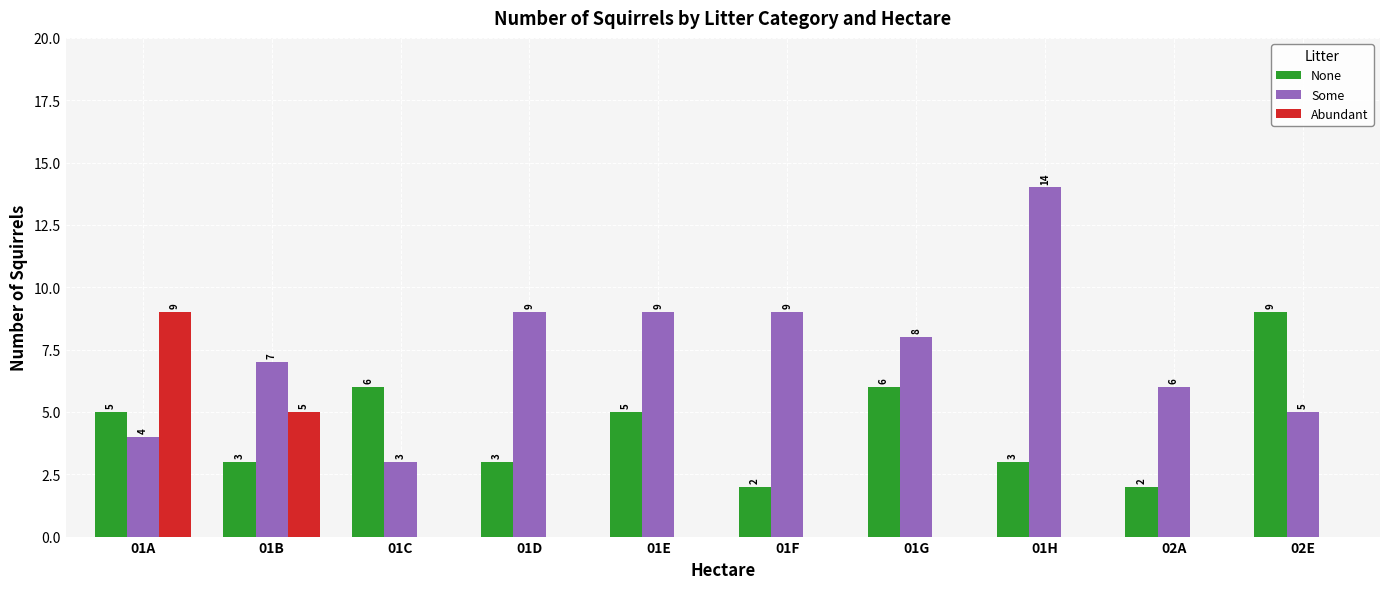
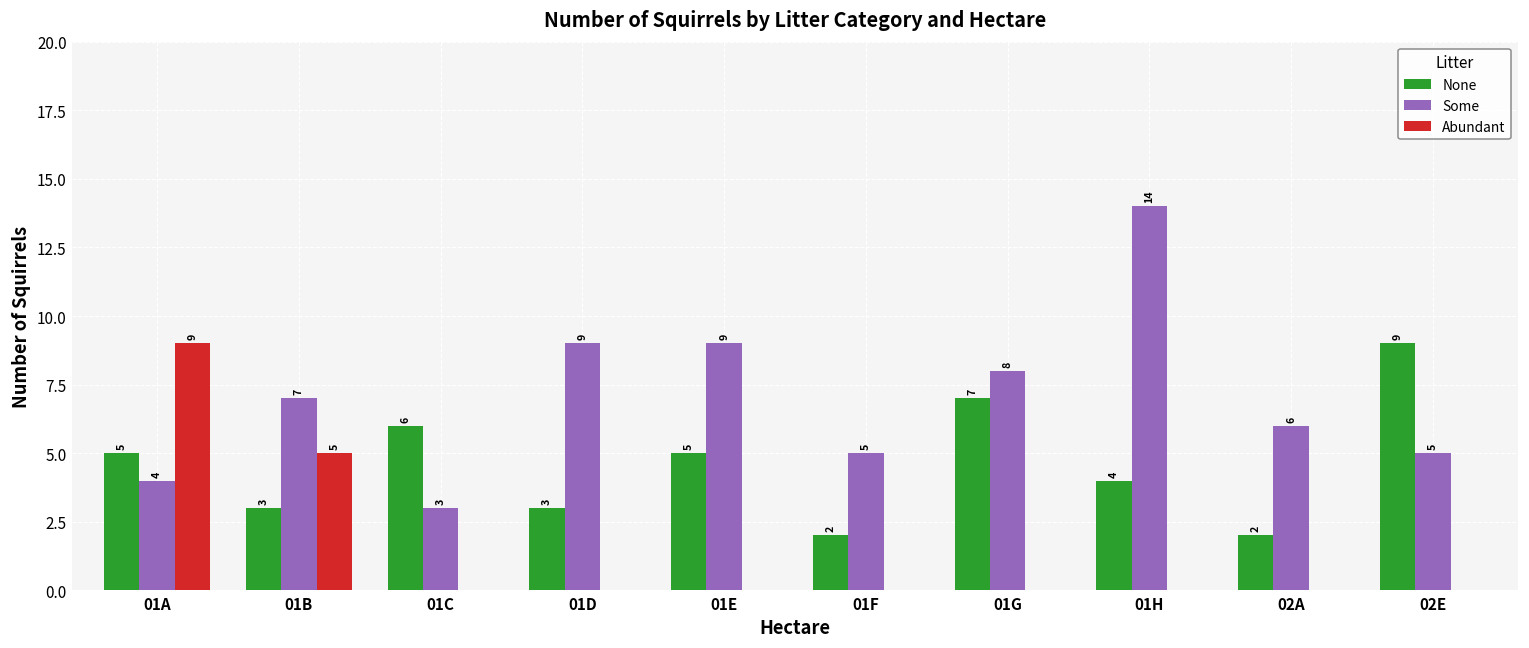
Some, 01F: 9 -> 5
None, 01G: 6 -> 7
None, 01H: 3 -> 4
